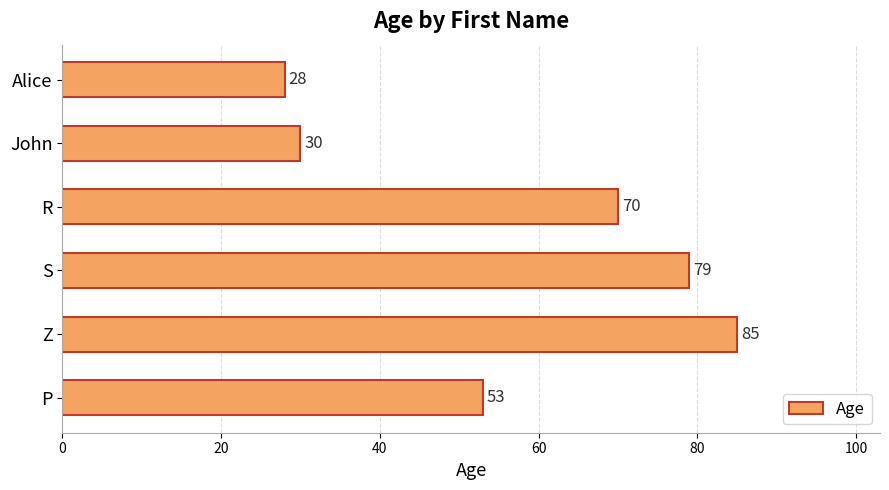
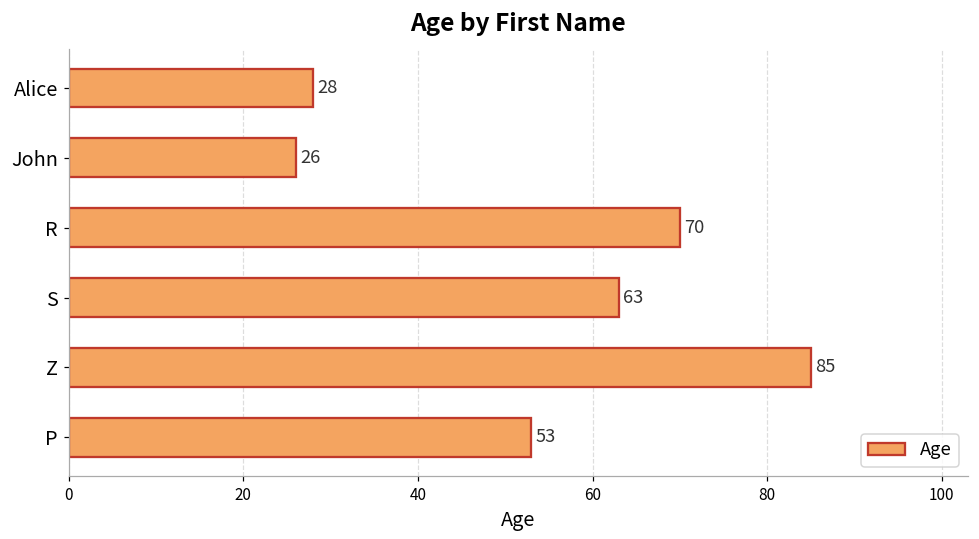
John: 30 -> 26
S: 79 -> 63
